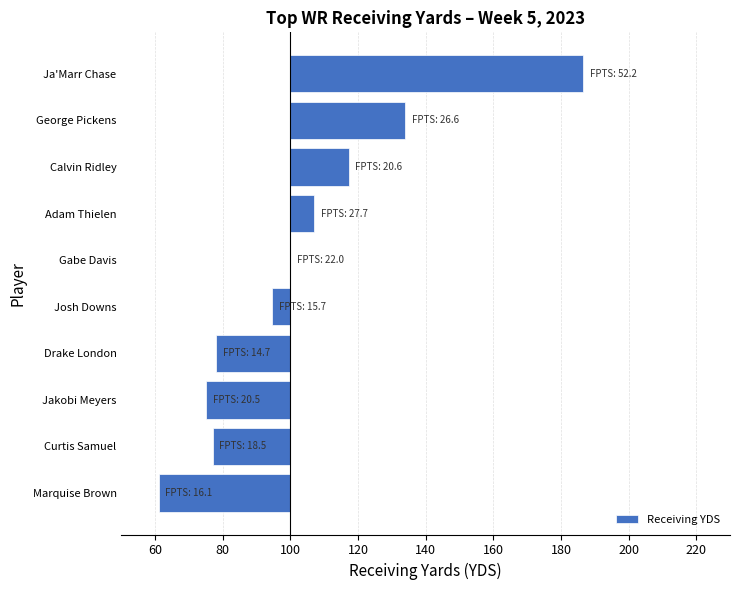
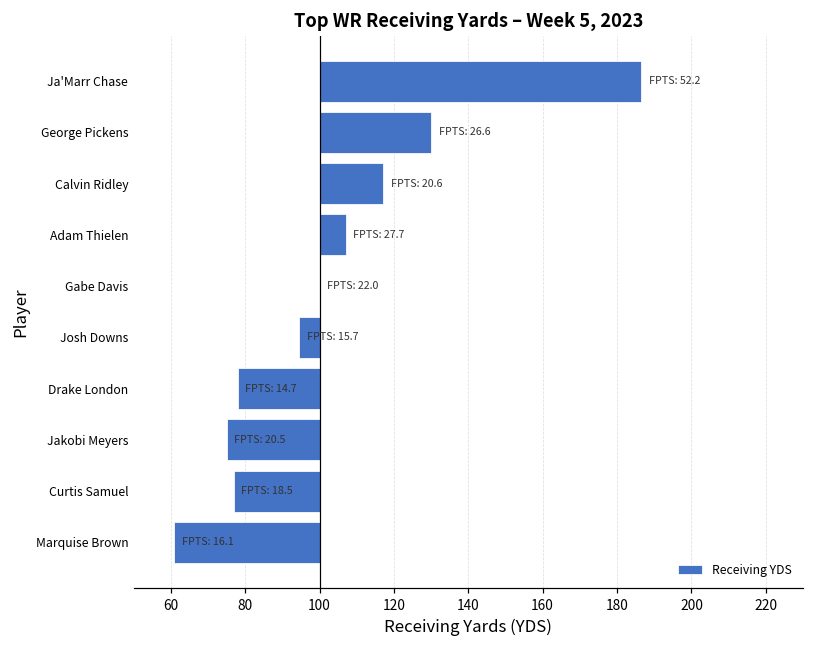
George Pickens: 134 -> 130
